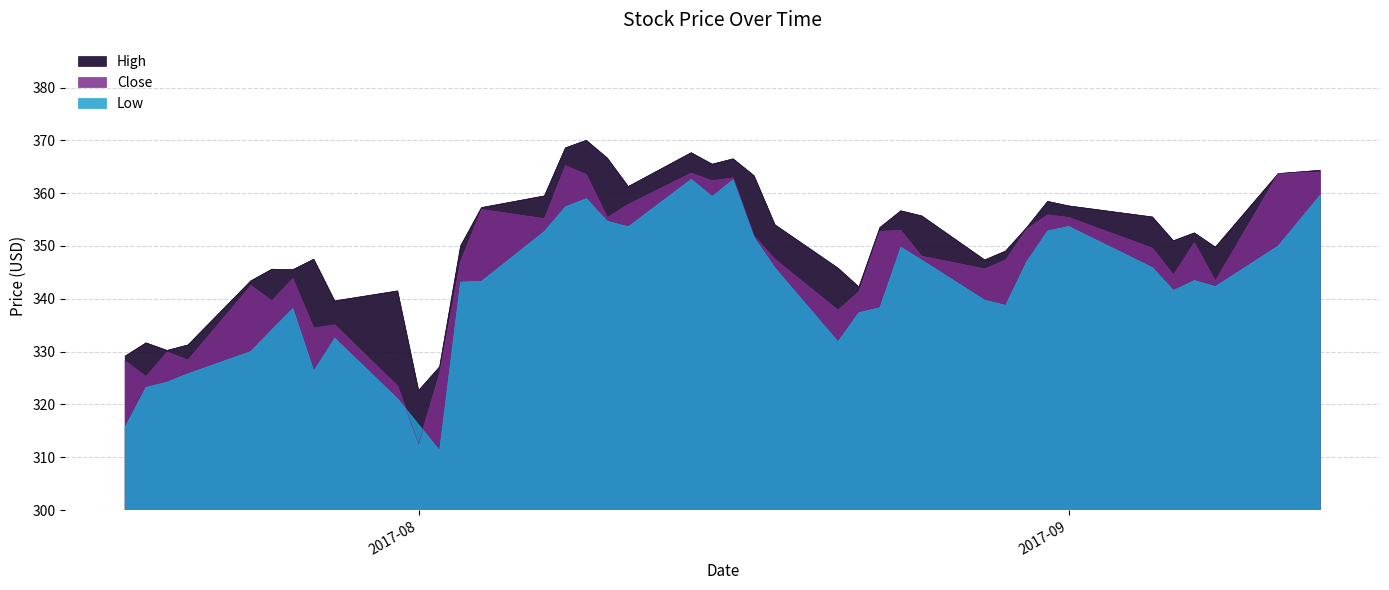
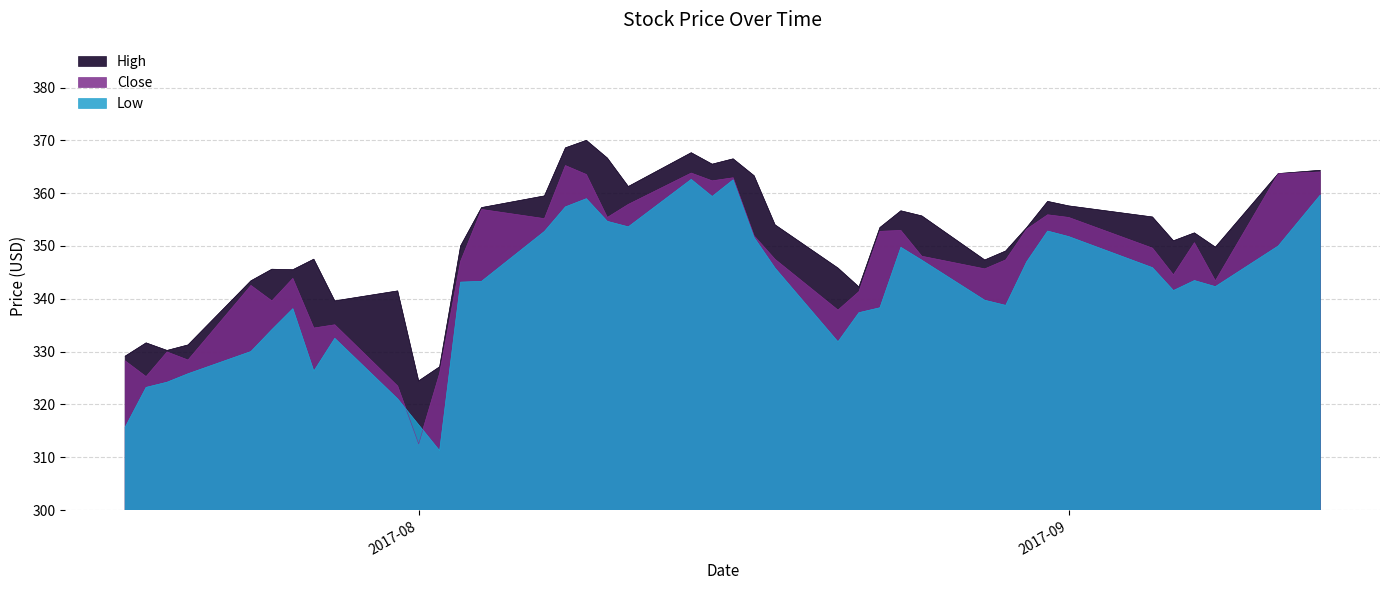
High, 2017-08: 323 -> 324
Low, 2017-09: 354 -> 352
